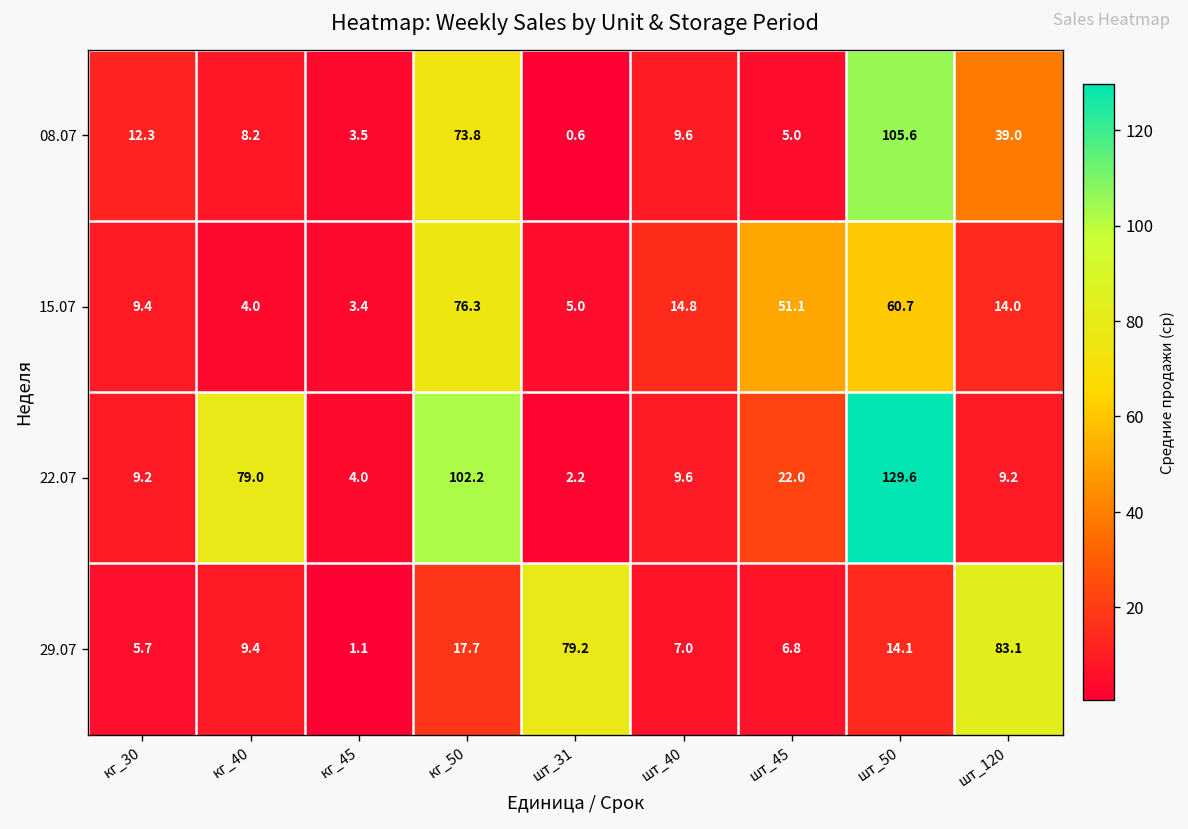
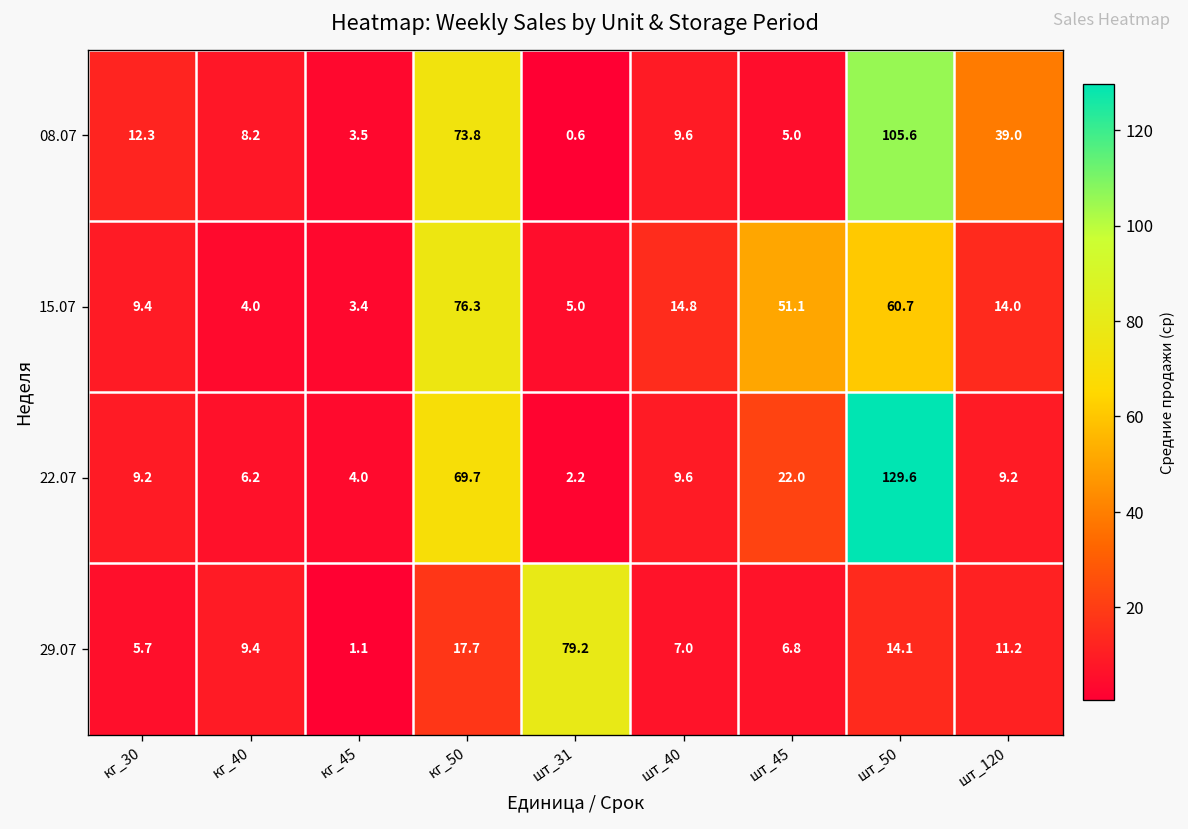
22.07, кг_40: 79.0 -> 6.2
22.07, кг_50: 102.2 -> 69.7
29.07, шт_120: 83.1 -> 11.2
